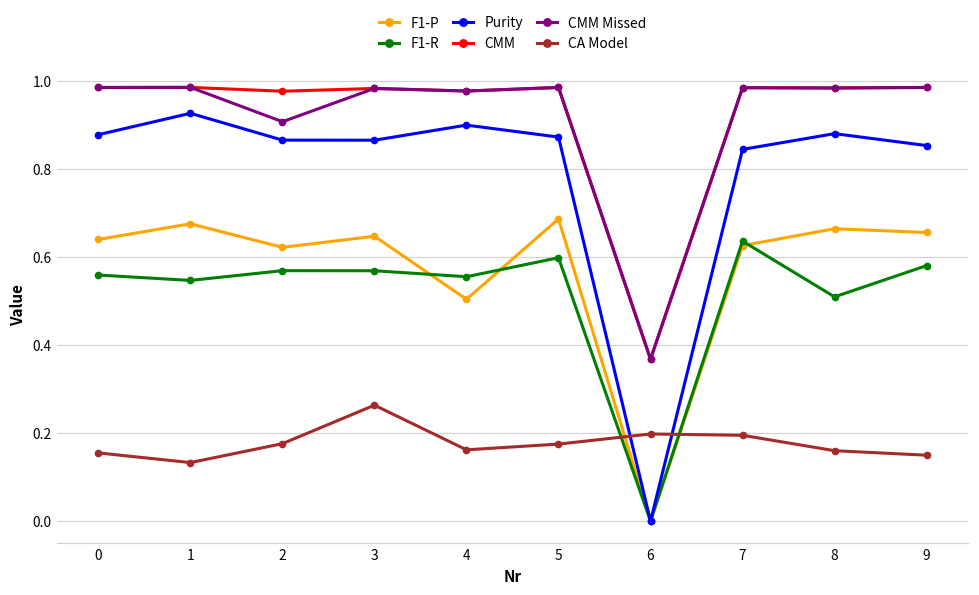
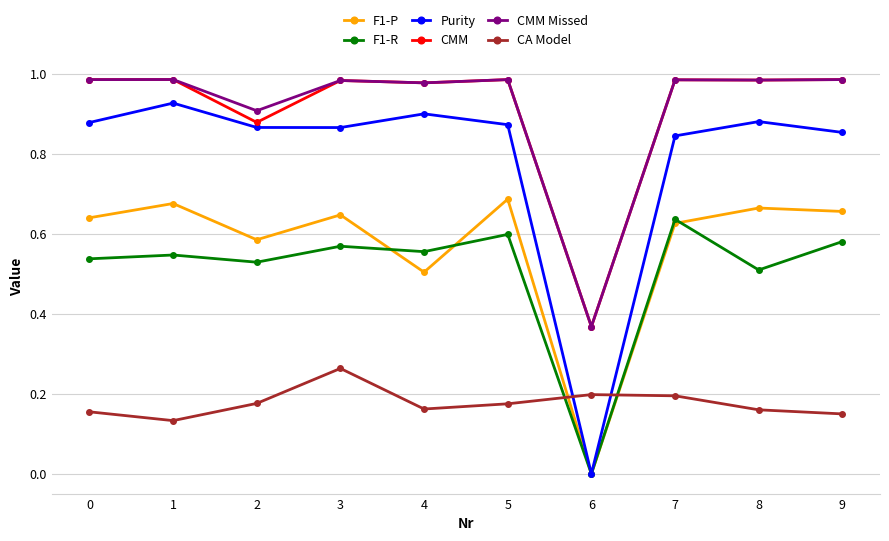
F1-R, 0: 0.56 -> 0.54
F1-P, 2: 0.62 -> 0.58
F1-R, 2: 0.57 -> 0.53
CMM, 2: 0.98 -> 0.88
